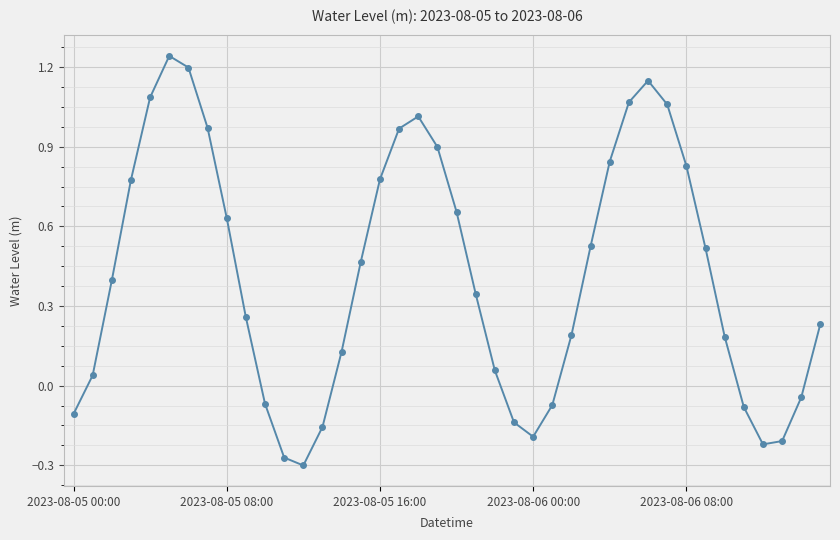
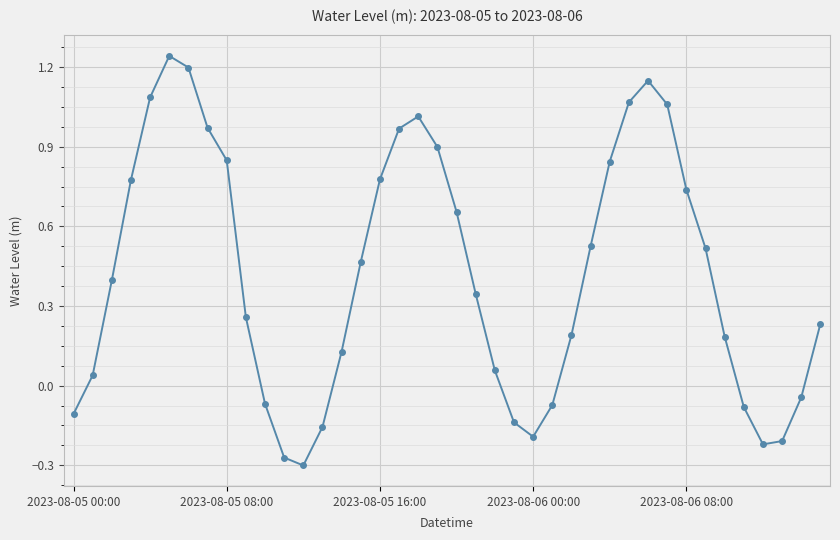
2023-08-05 08:00: 0.63 -> 0.85
2023-08-06 08:00: 0.83 -> 0.74
